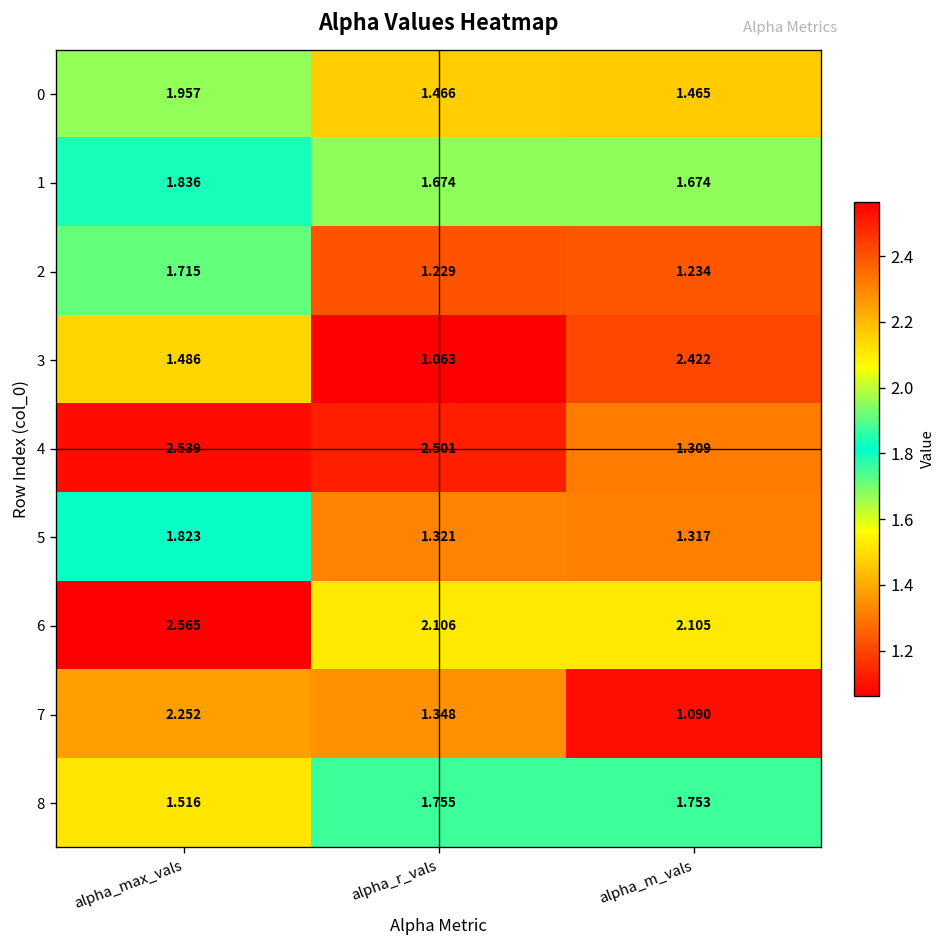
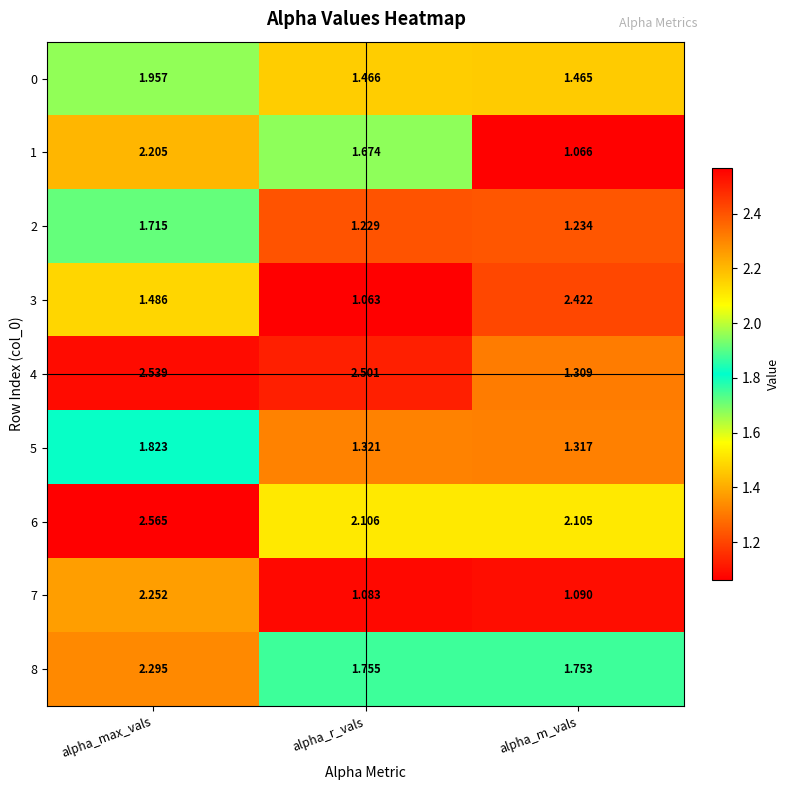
1, alpha_max_vals: 1.836 -> 2.205
1, alpha_m_vals: 1.674 -> 1.066
7, alpha_r_vals: 1.348 -> 1.083
8, alpha_max_vals: 1.516 -> 2.295
